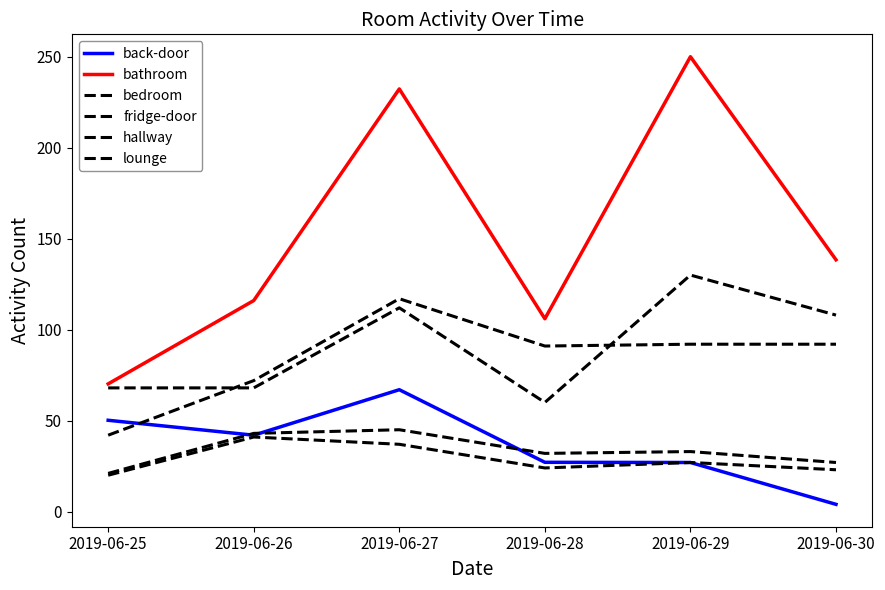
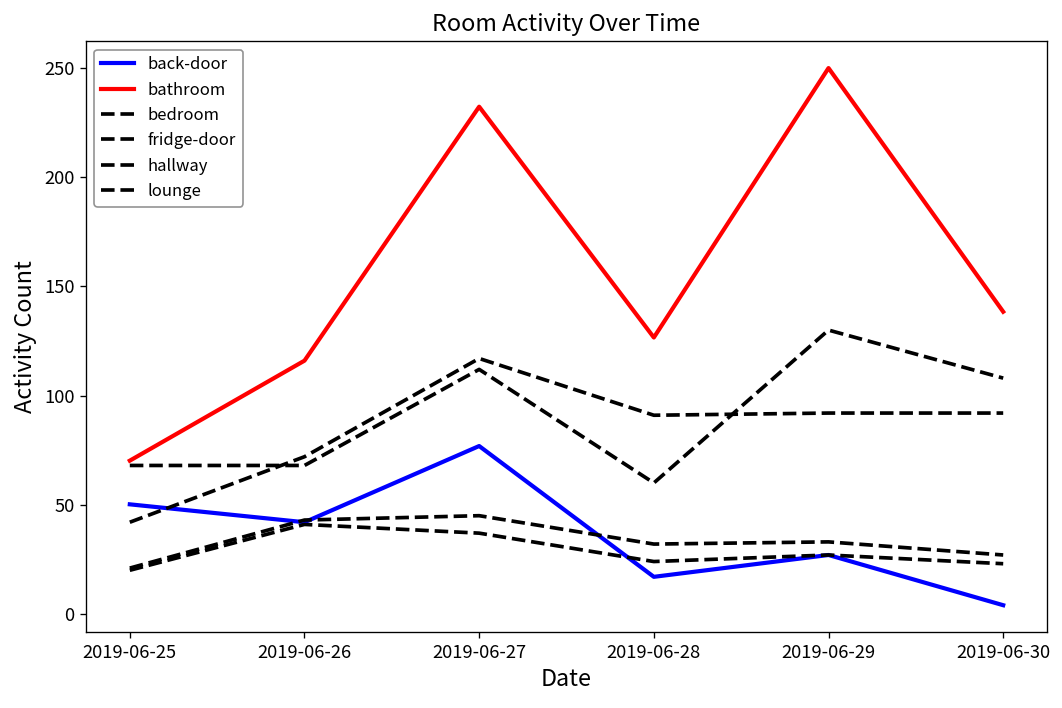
back-door, 2019-06-27: 67 -> 77
back-door, 2019-06-28: 27 -> 17
bathroom, 2019-06-28: 106 -> 127
